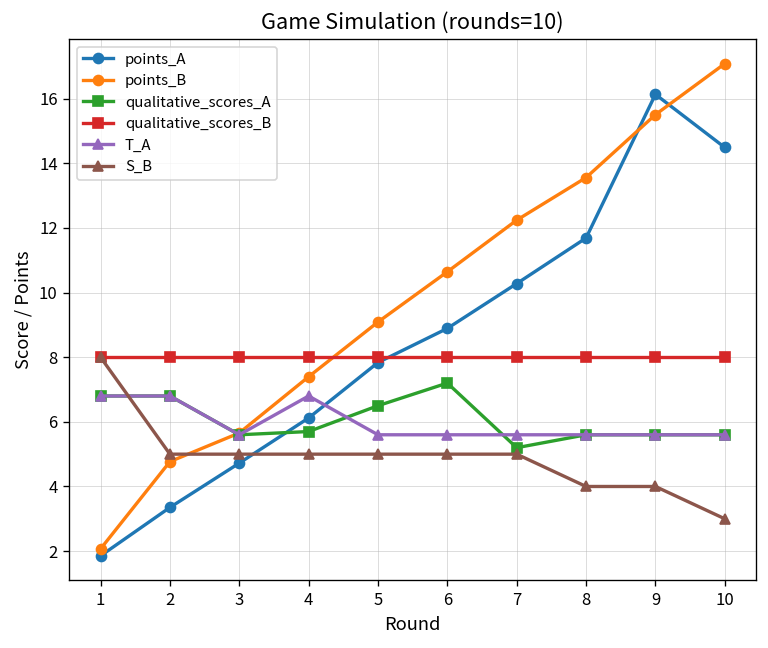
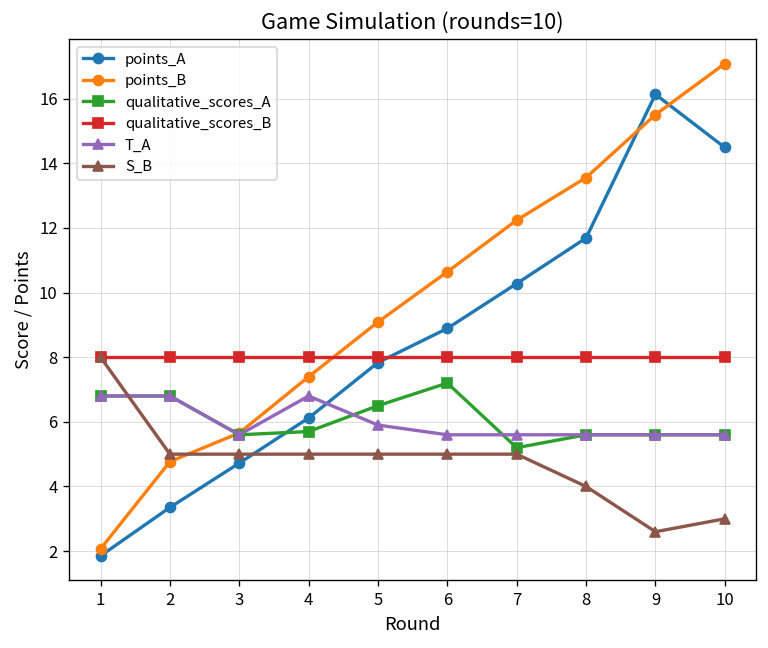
T_A, 5: 5.6 -> 5.9
S_B, 9: 4.0 -> 2.6
